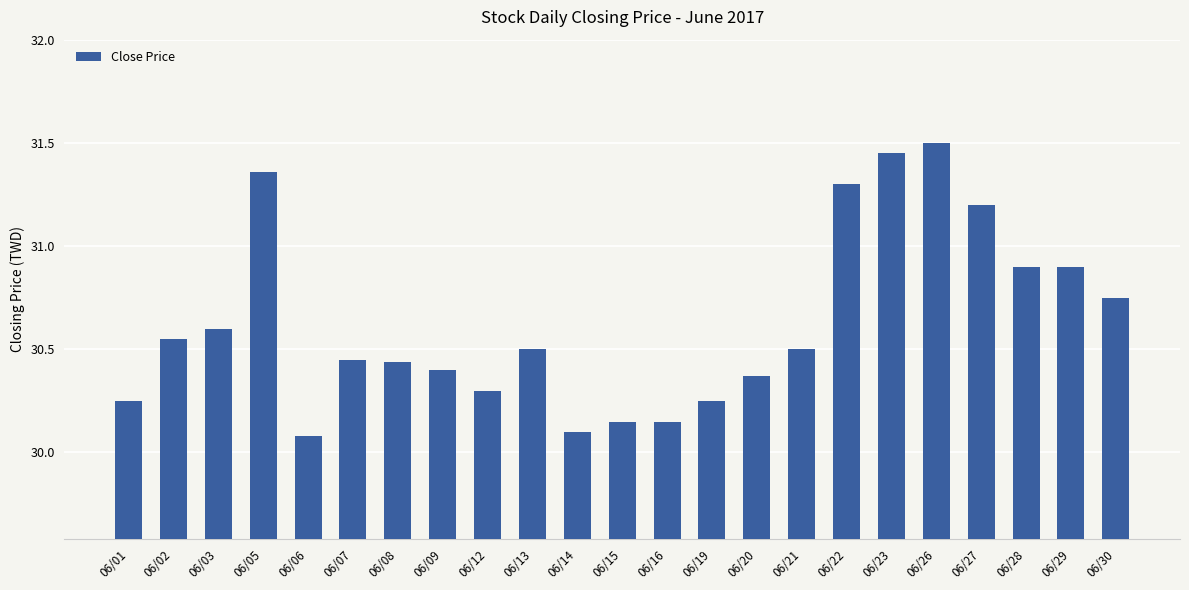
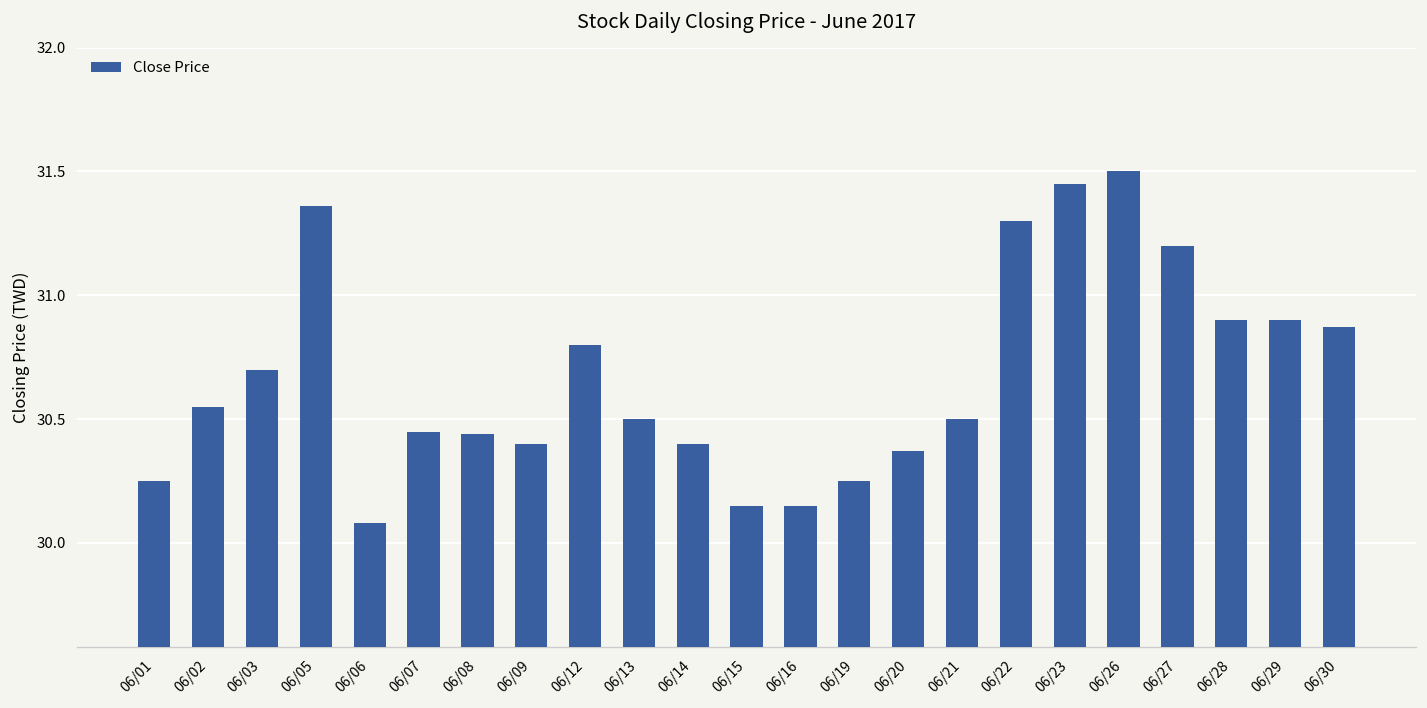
06/03: 30.6 -> 30.7
06/12: 30.3 -> 30.8
06/14: 30.1 -> 30.4
06/30: 30.75 -> 30.87
